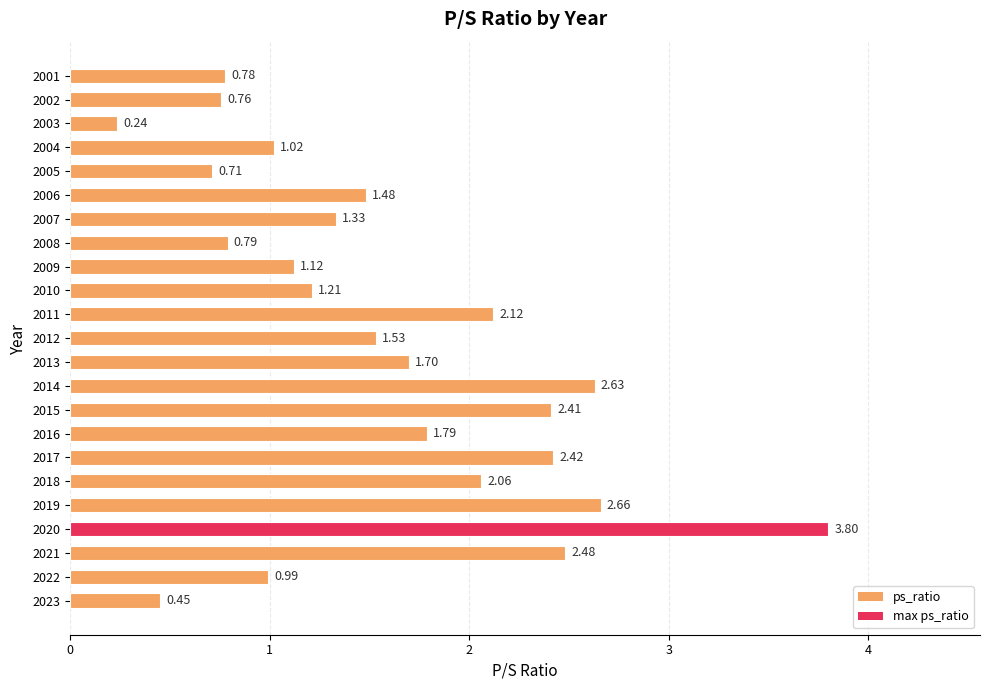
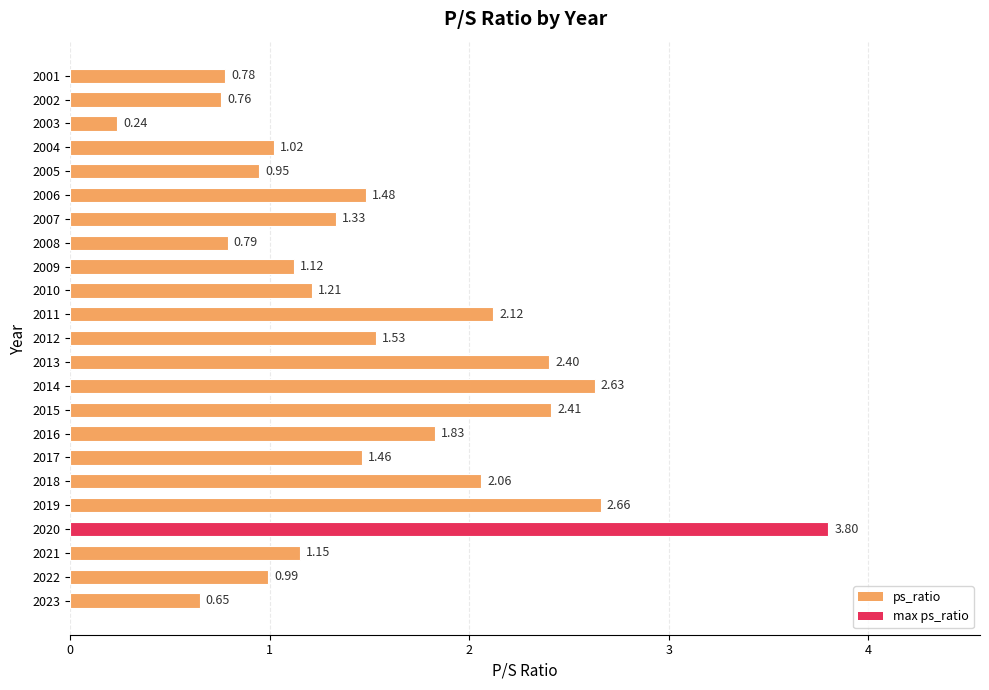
2005: 0.71 -> 0.95
2013: 1.70 -> 2.40
2016: 1.79 -> 1.83
2017: 2.42 -> 1.46
2021: 2.48 -> 1.15
2023: 0.45 -> 0.65
